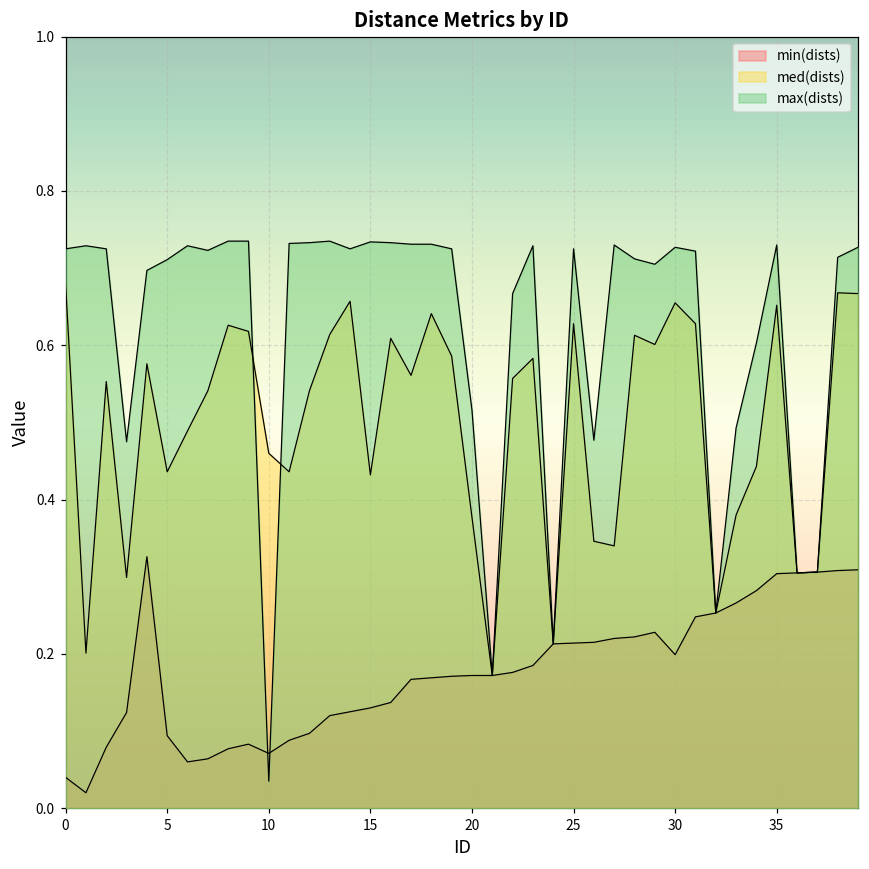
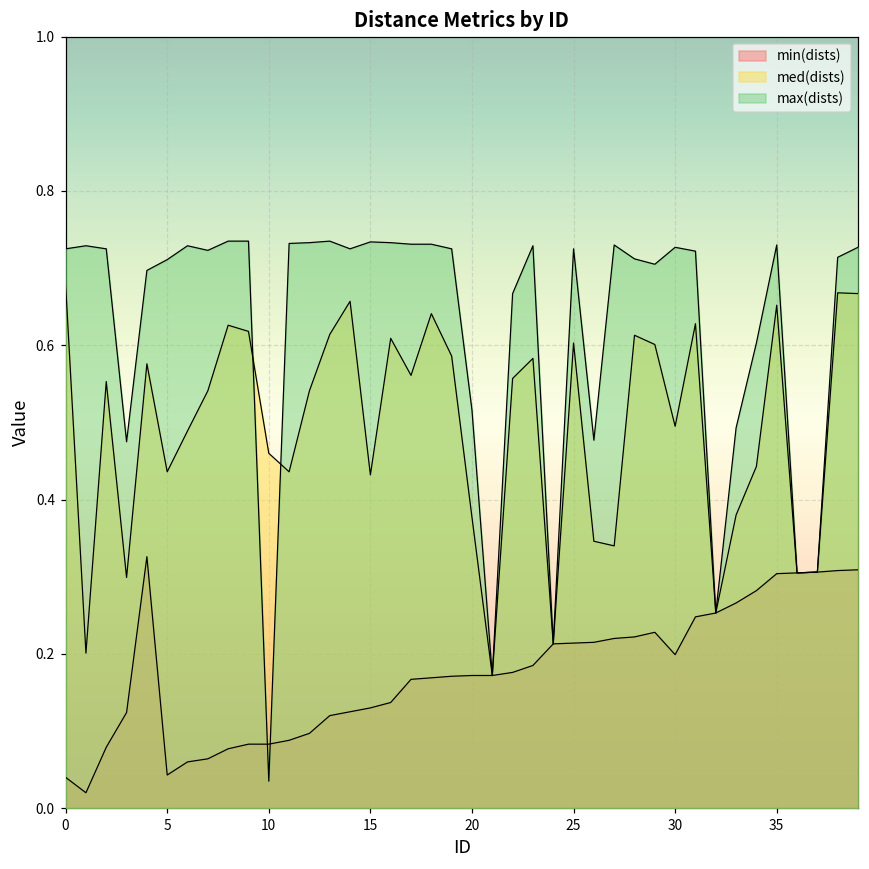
min(dists), 5: 0.09 -> 0.04
min(dists), 10: 0.07 -> 0.08
med(dists), 25: 0.63 -> 0.60
med(dists), 30: 0.66 -> 0.50
